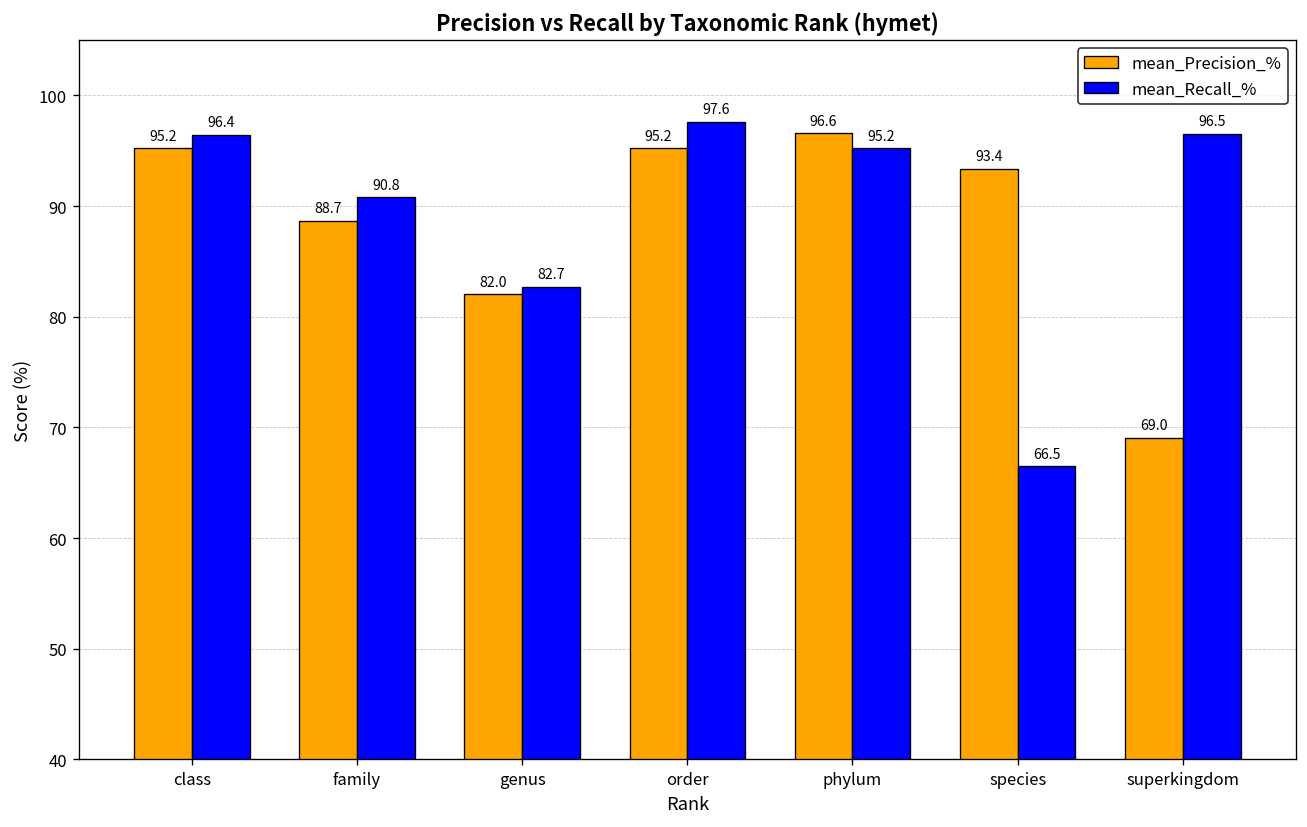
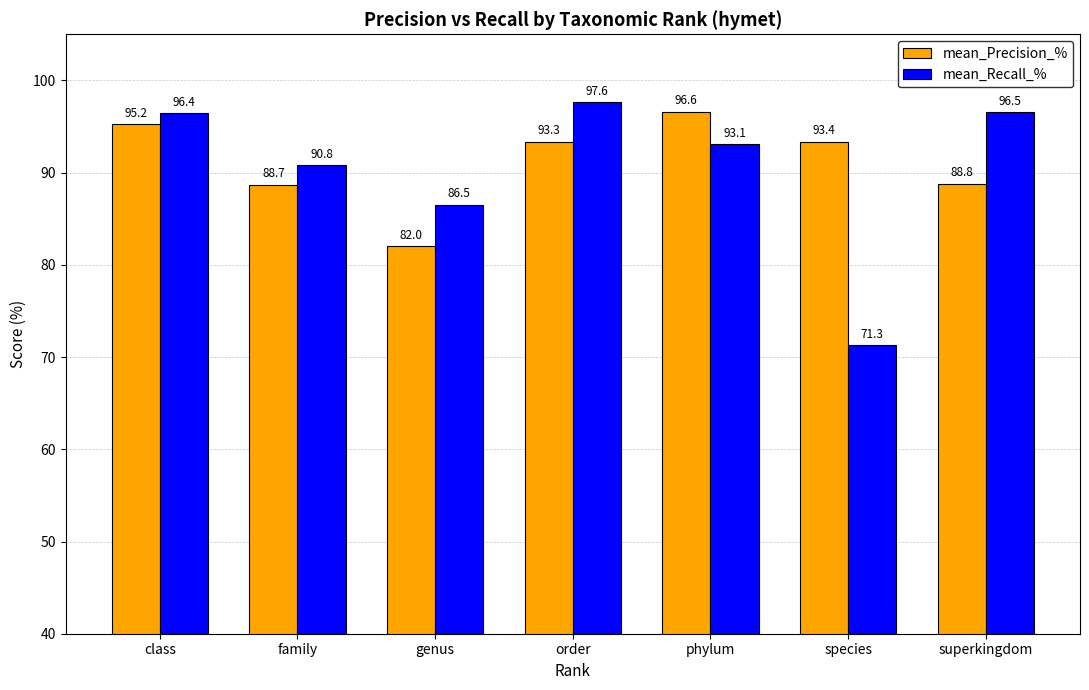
mean_Recall_%, genus: 82.7 -> 86.5
mean_Precision_%, order: 95.2 -> 93.3
mean_Recall_%, phylum: 95.2 -> 93.1
mean_Recall_%, species: 66.5 -> 71.3
mean_Precision_%, superkingdom: 69.0 -> 88.8
